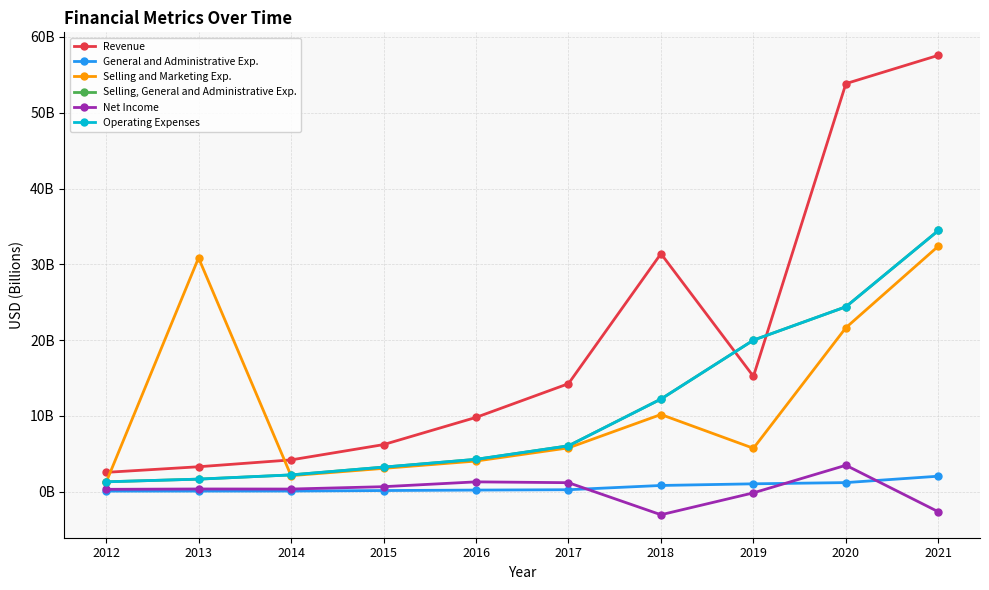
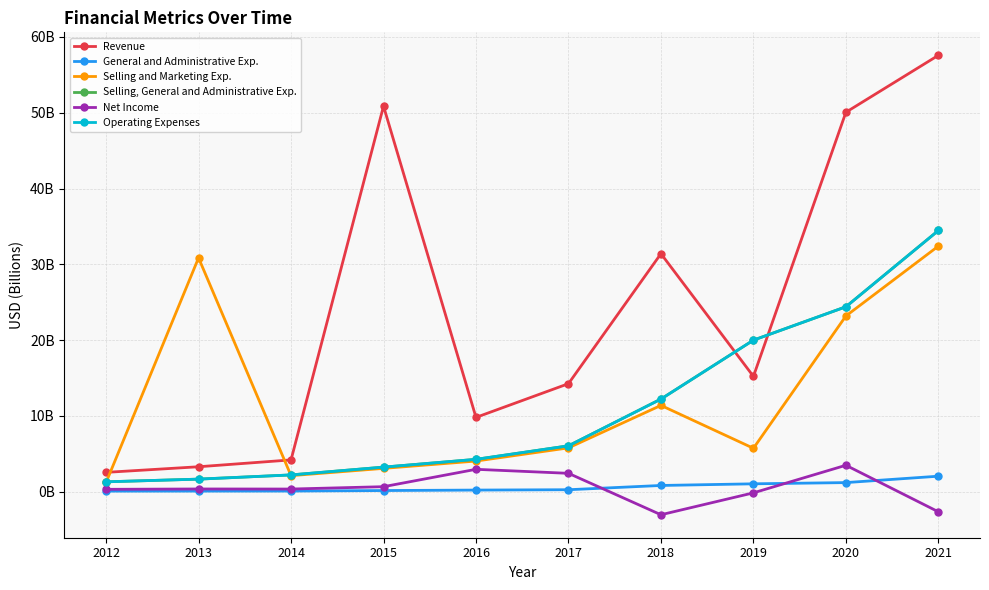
Revenue, 2015: 6000000000 -> 51000000000
Net Income, 2016: 1000000000 -> 3000000000
Net Income, 2017: 1000000000 -> 2000000000
Selling and Marketing Exp., 2018: 10000000000 -> 11000000000
Revenue, 2020: 54000000000 -> 50000000000
Selling and Marketing Exp., 2020: 22000000000 -> 23000000000
